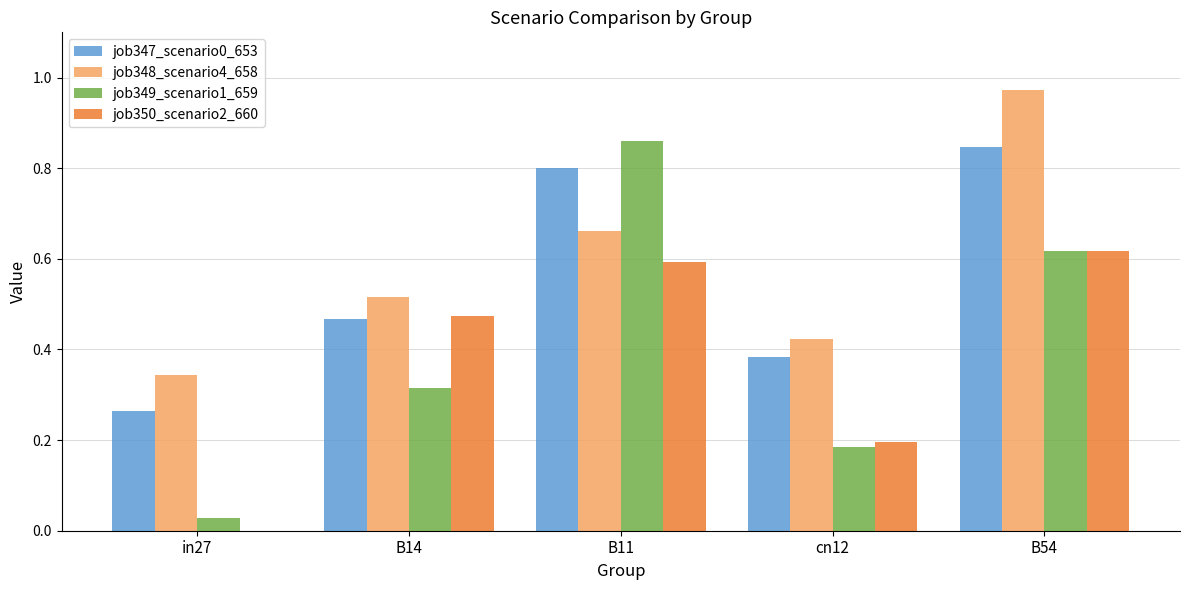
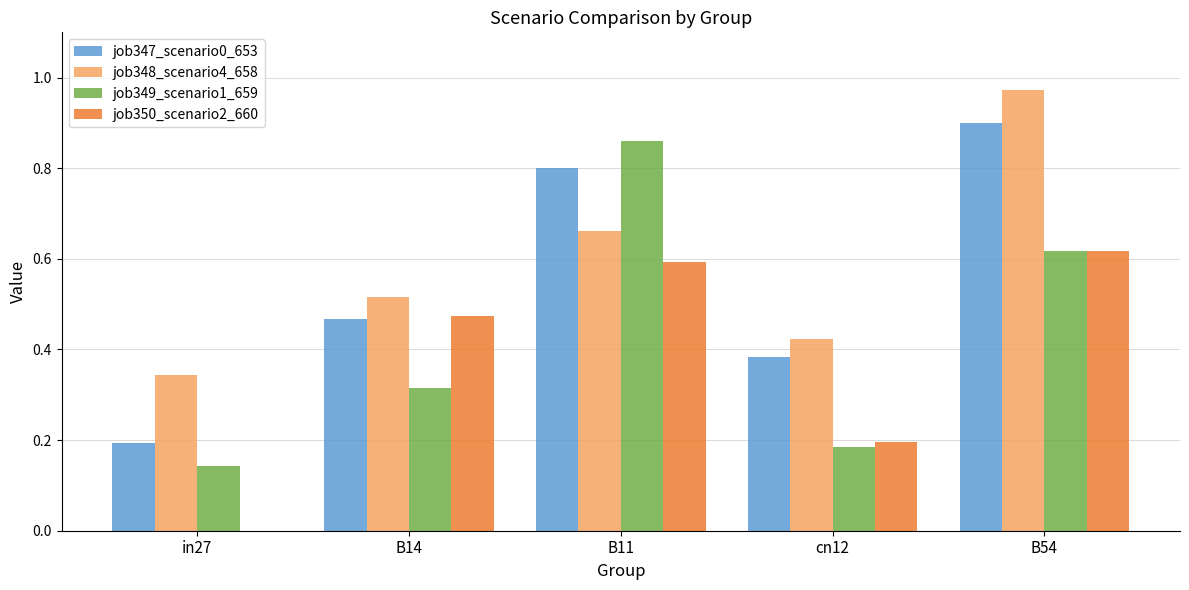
job347_scenario0_653, in27: 0.26 -> 0.19
job349_scenario1_659, in27: 0.03 -> 0.14
job347_scenario0_653, B54: 0.85 -> 0.90
